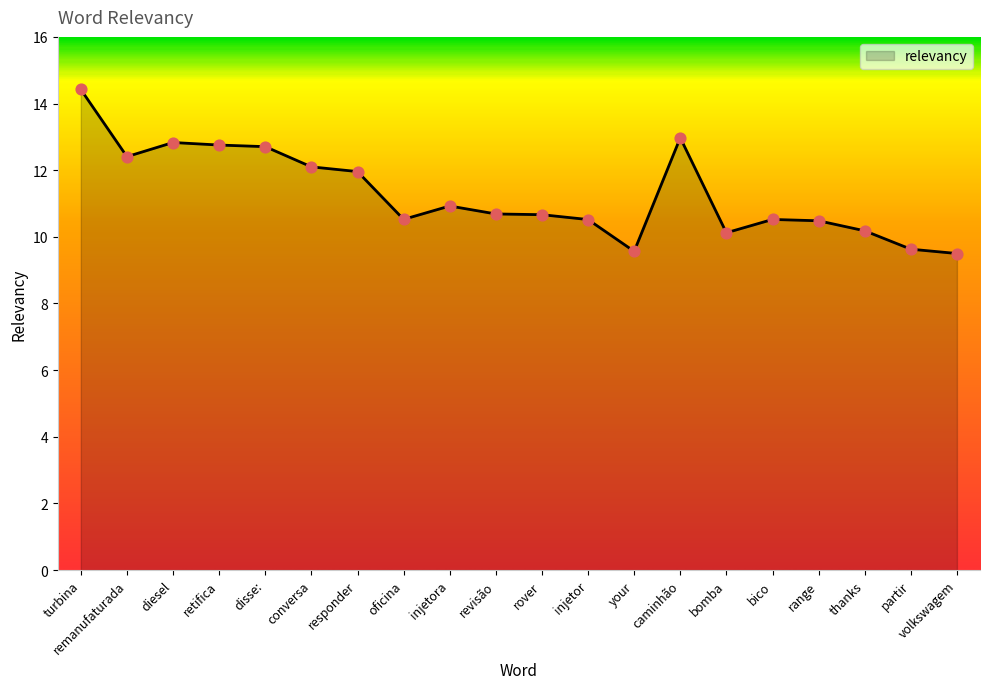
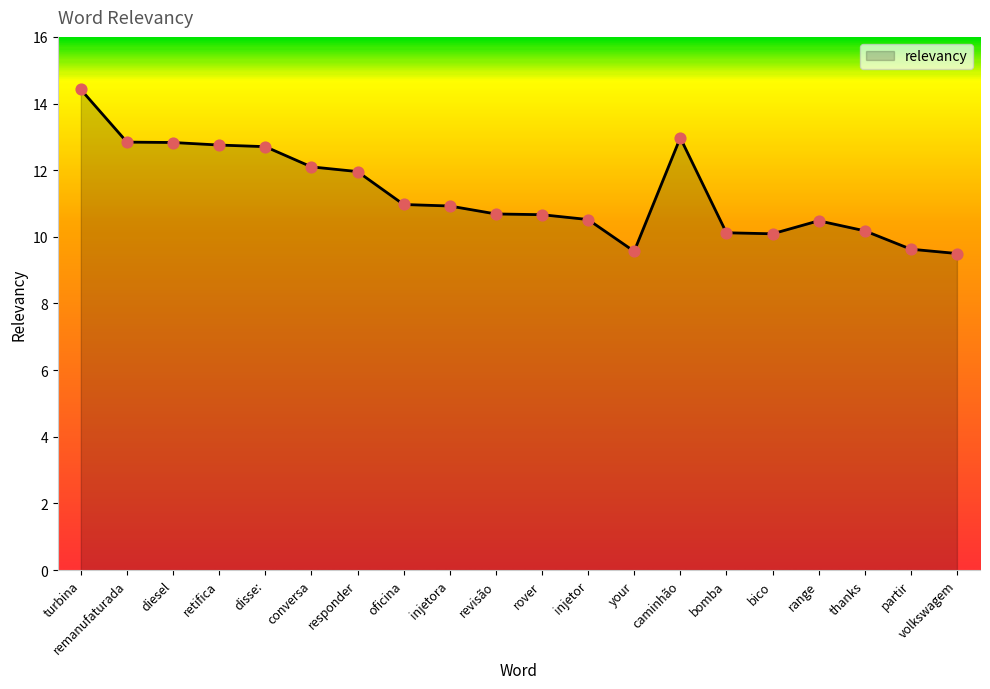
remanufaturada: 12.4 -> 12.8
oficina: 10.5 -> 11.0
bico: 10.5 -> 10.1
